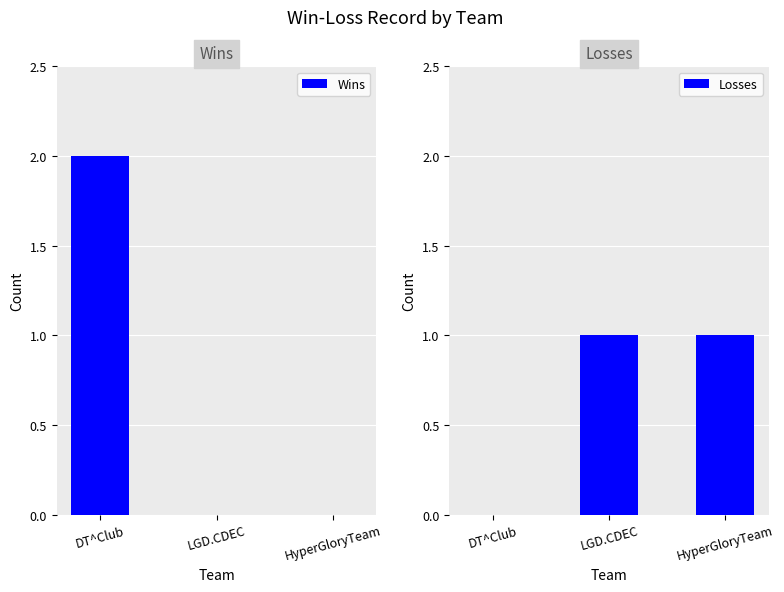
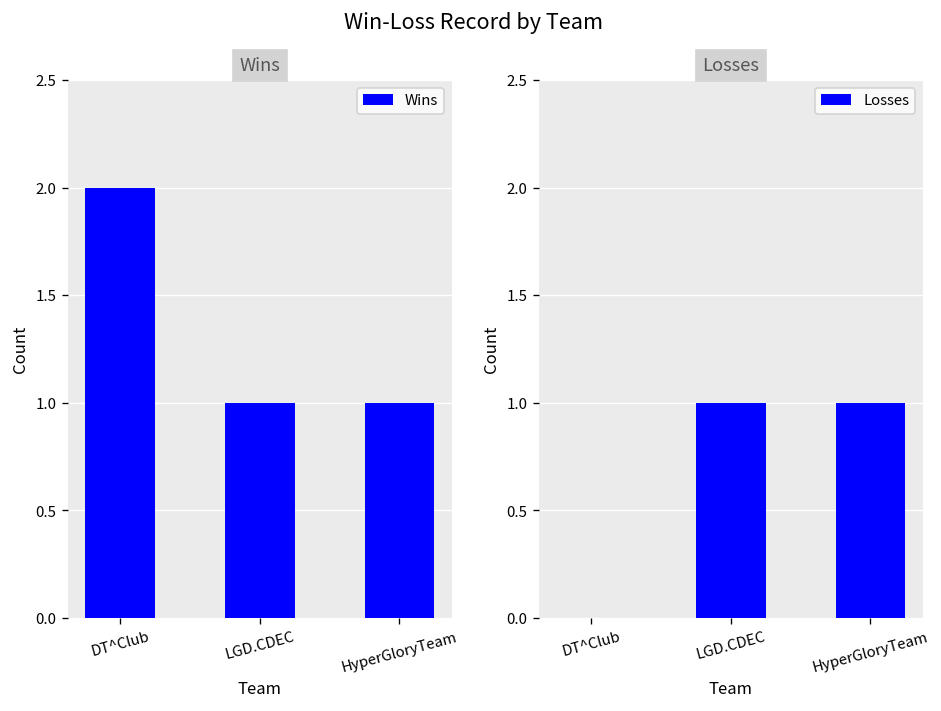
Wins, LGD.CDEC: 0 -> 1
Wins, HyperGloryTeam: 0 -> 1
